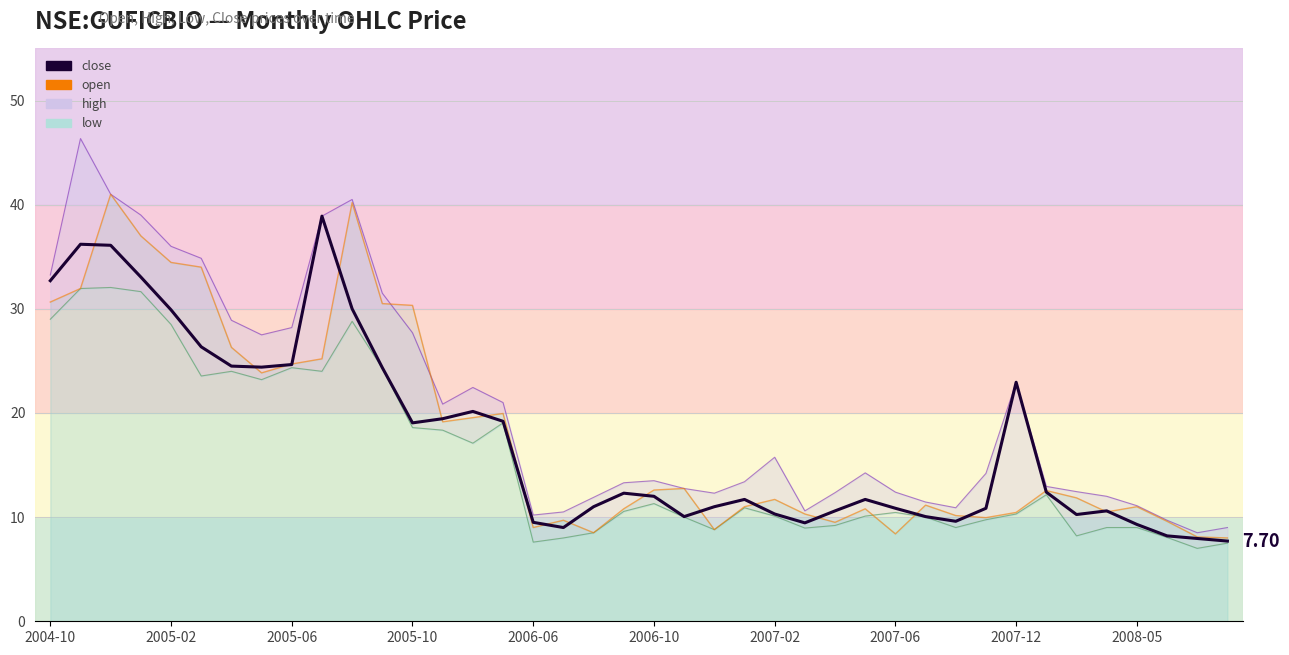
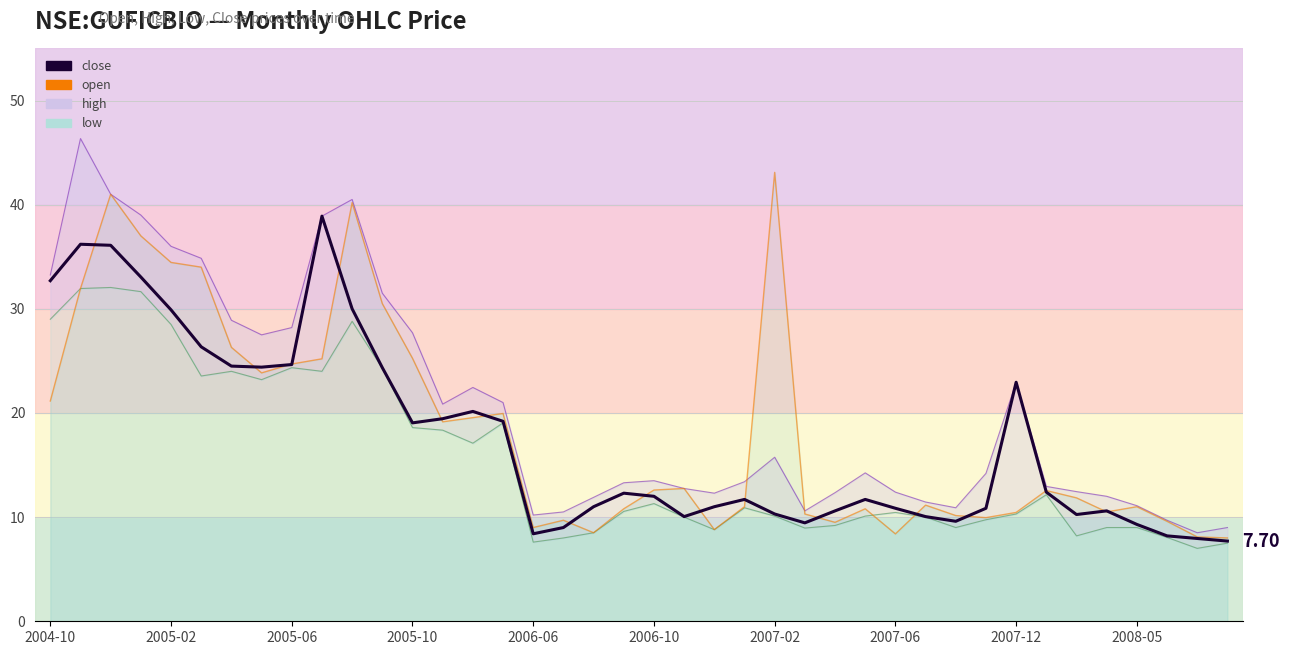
open, 2004-10: 30.7 -> 21.2
open, 2005-10: 30.3 -> 25.3
close, 2006-06: 9.5 -> 8.4
open, 2007-02: 11.7 -> 43.1
